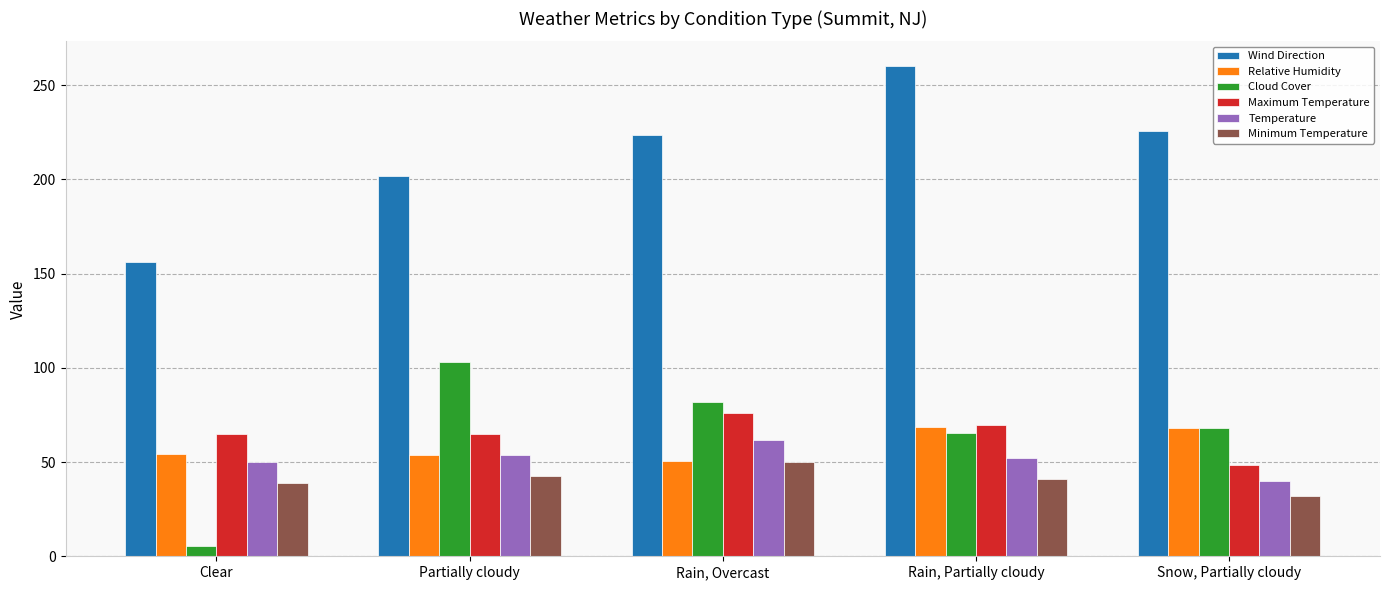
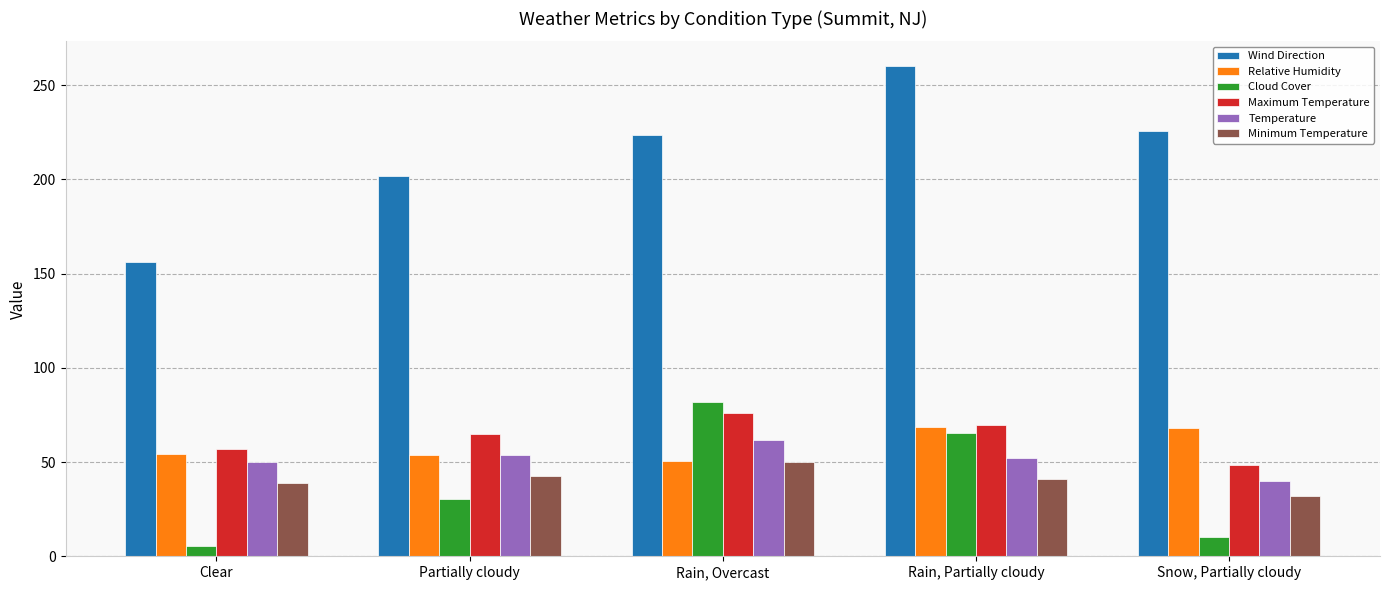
Maximum Temperature, Clear: 65 -> 57
Cloud Cover, Partially cloudy: 103 -> 30
Cloud Cover, Snow, Partially cloudy: 68 -> 10
